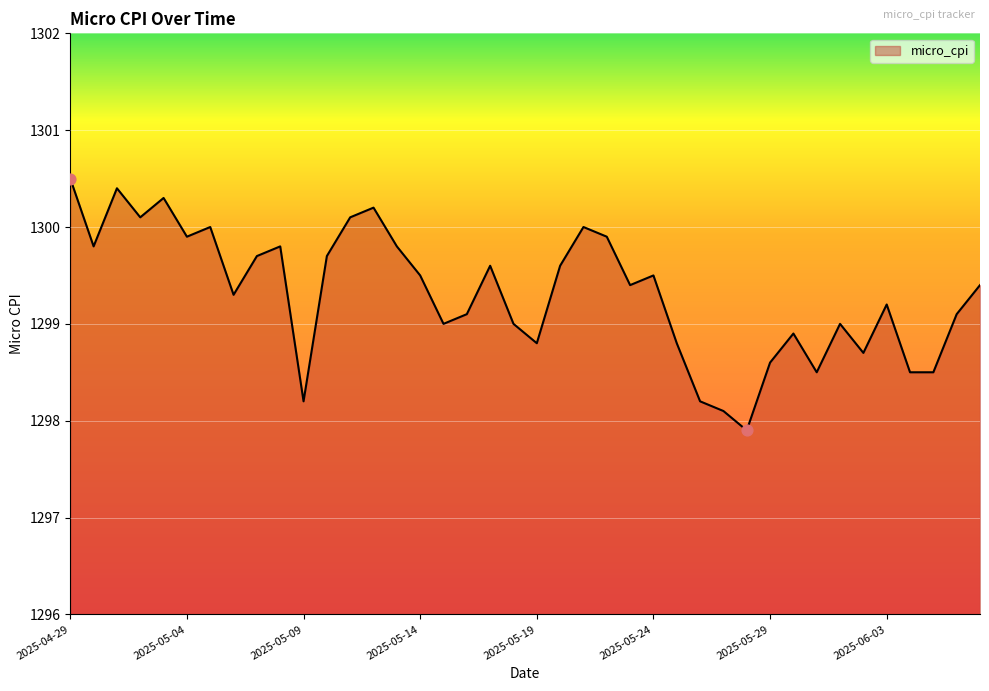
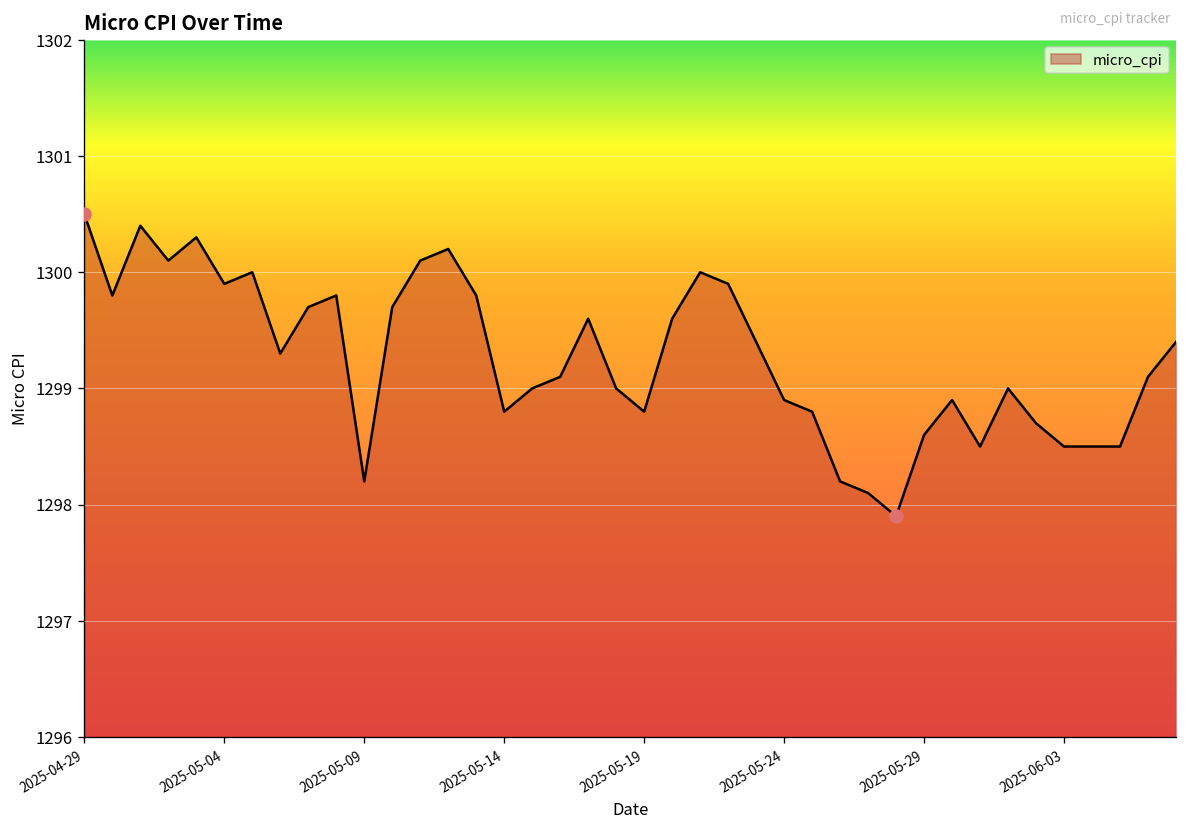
micro_cpi, 2025-05-14: 1299.5 -> 1298.8
micro_cpi, 2025-05-24: 1299.5 -> 1298.9
micro_cpi, 2025-06-03: 1299.2 -> 1298.5
